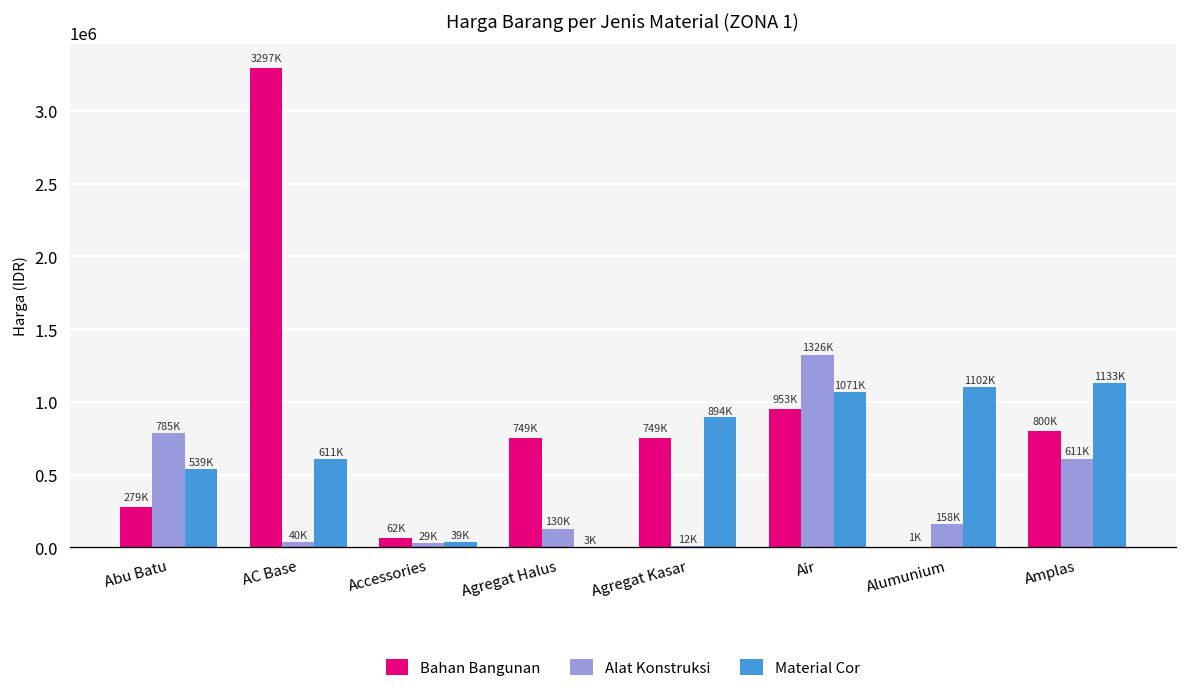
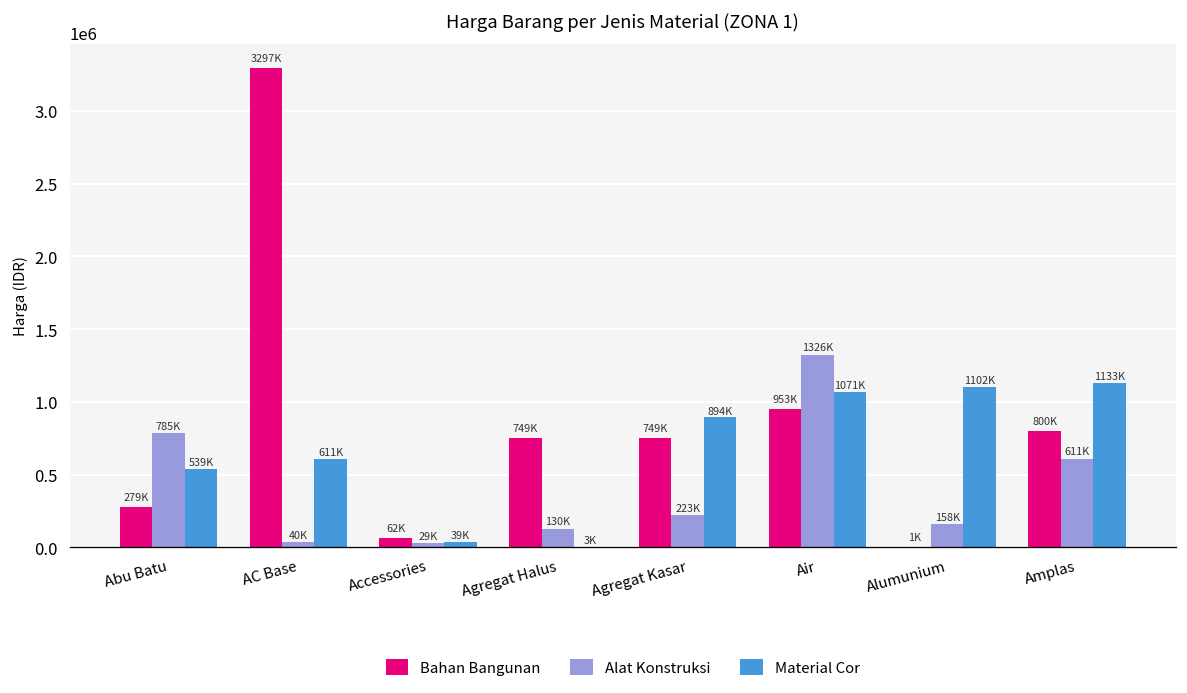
Alat Konstruksi, Agregat Kasar: 12K -> 223K
